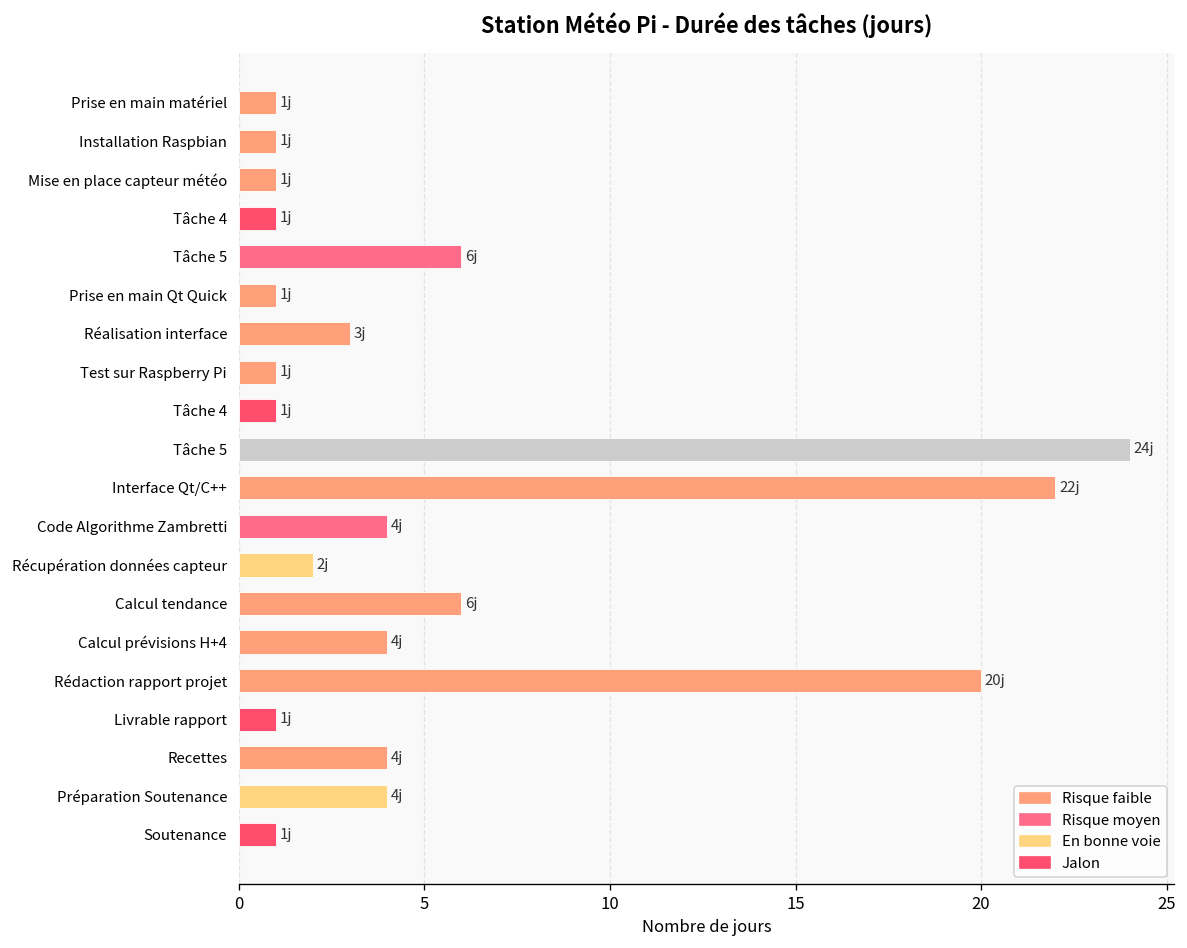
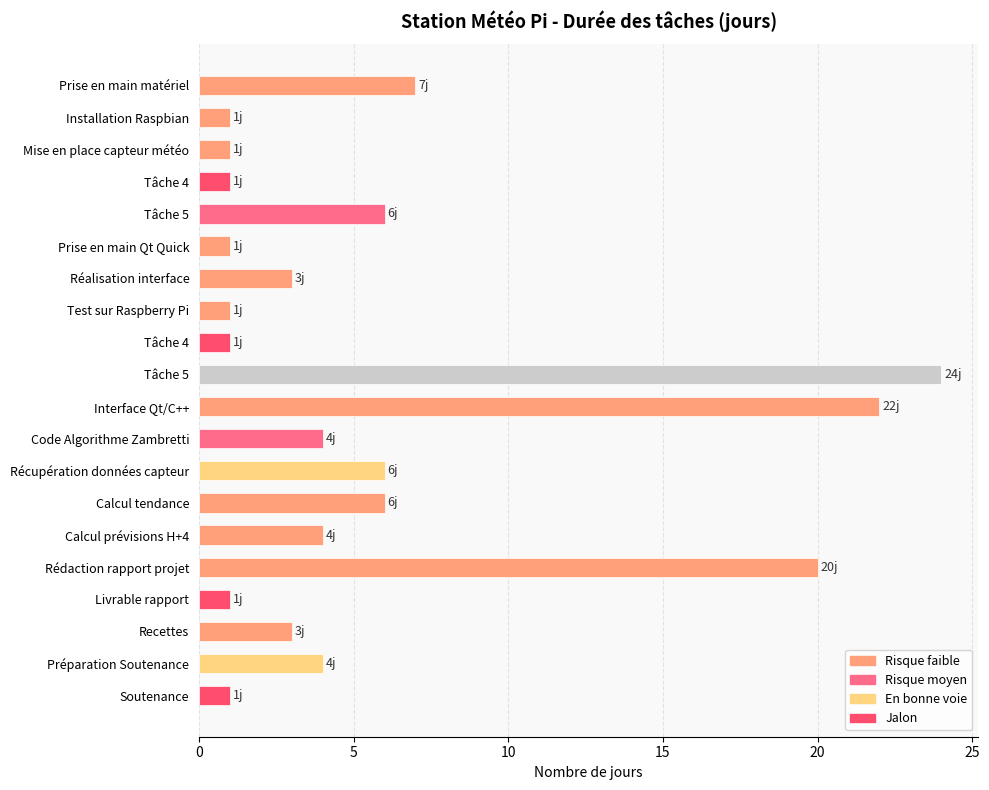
Prise en main matériel: 1j -> 7j
Récupération données capteur: 2j -> 6j
Recettes: 4j -> 3j
